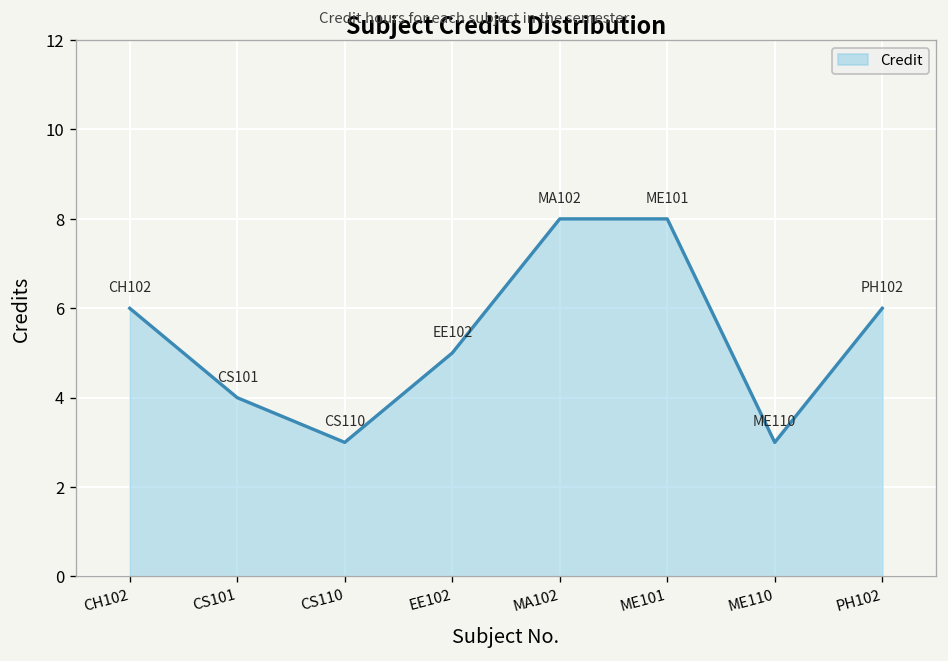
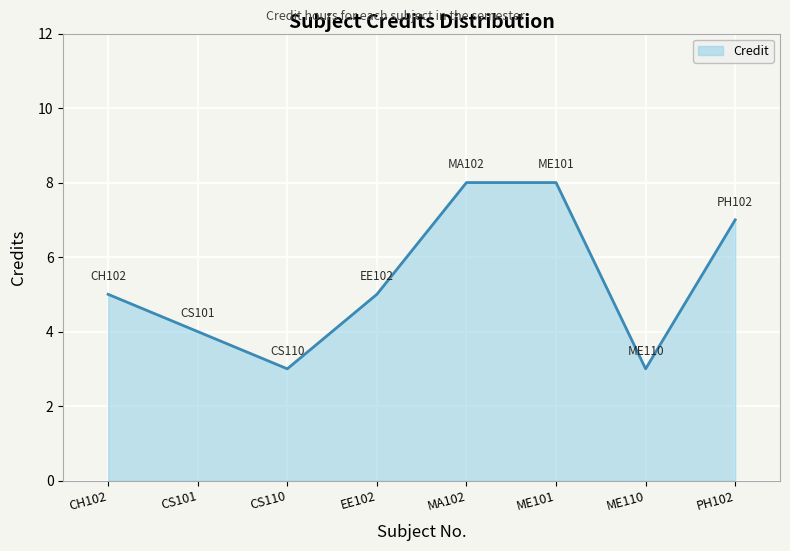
CH102: 6 -> 5
PH102: 6 -> 7
